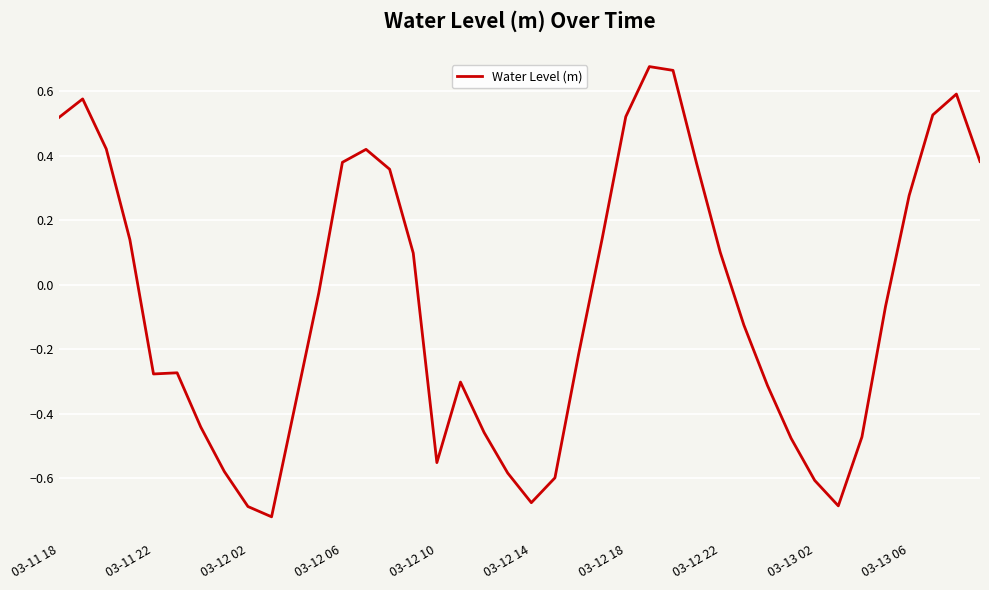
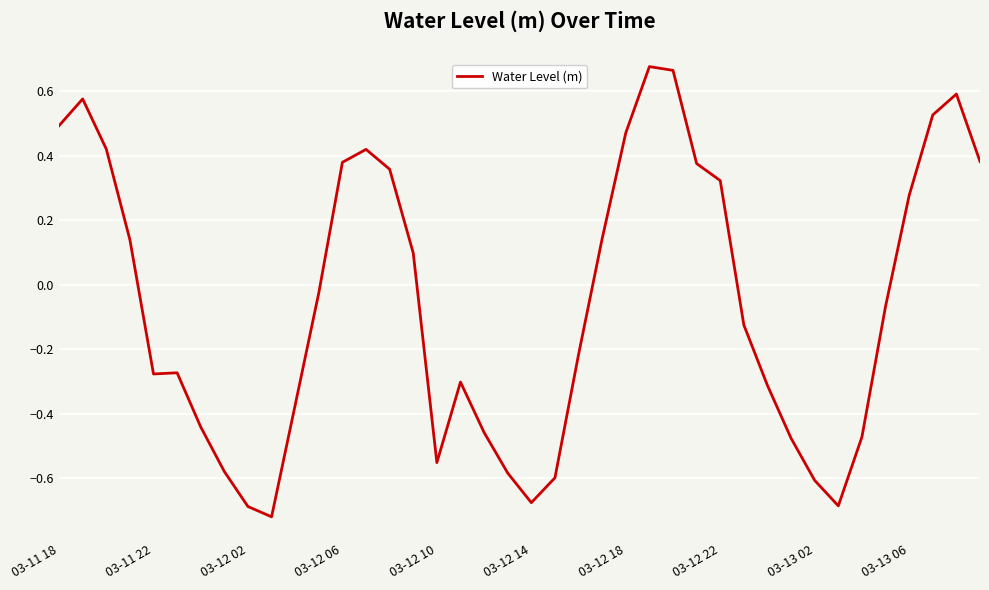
03-11 18: 0.52 -> 0.49
03-12 18: 0.52 -> 0.47
03-12 22: 0.10 -> 0.32
